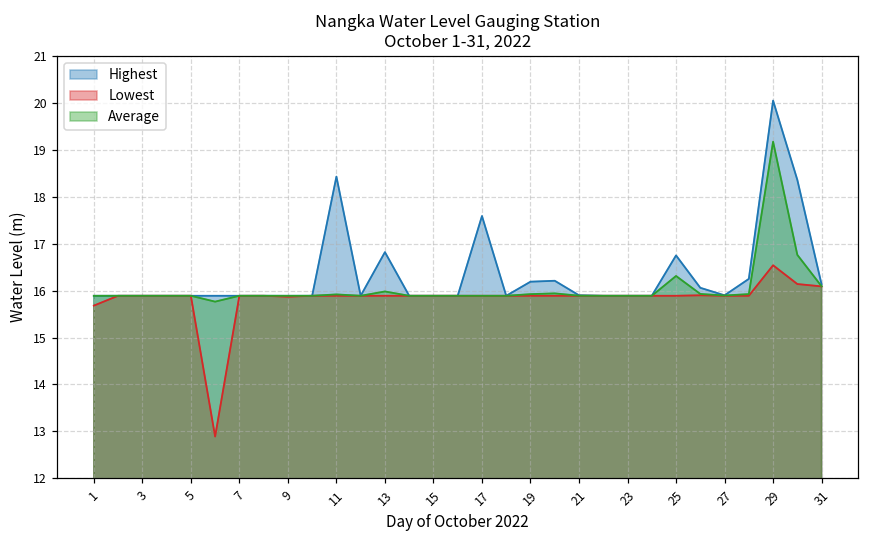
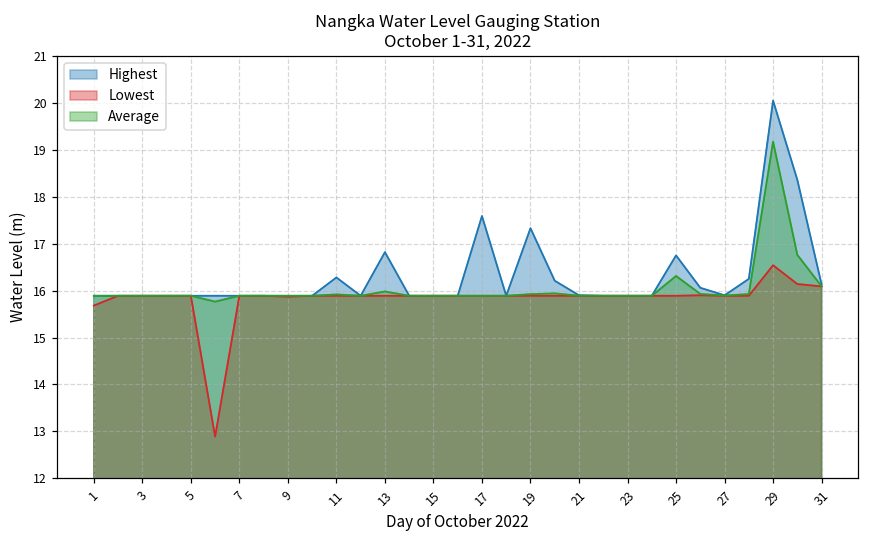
Highest, 11: 18.4 -> 16.3
Highest, 19: 16.2 -> 17.3
